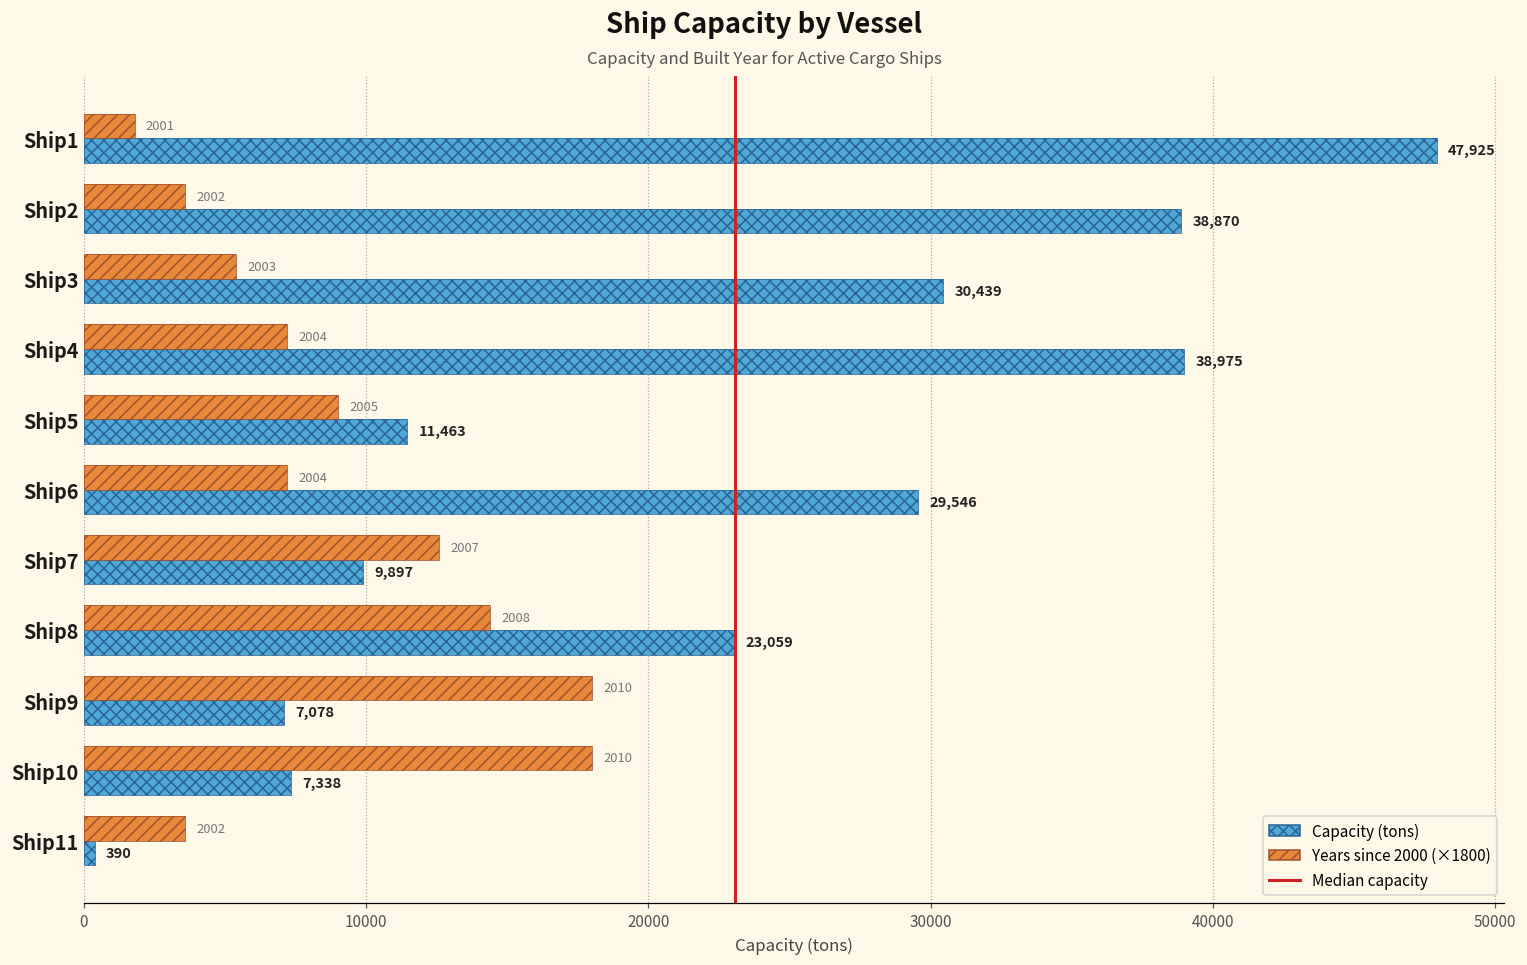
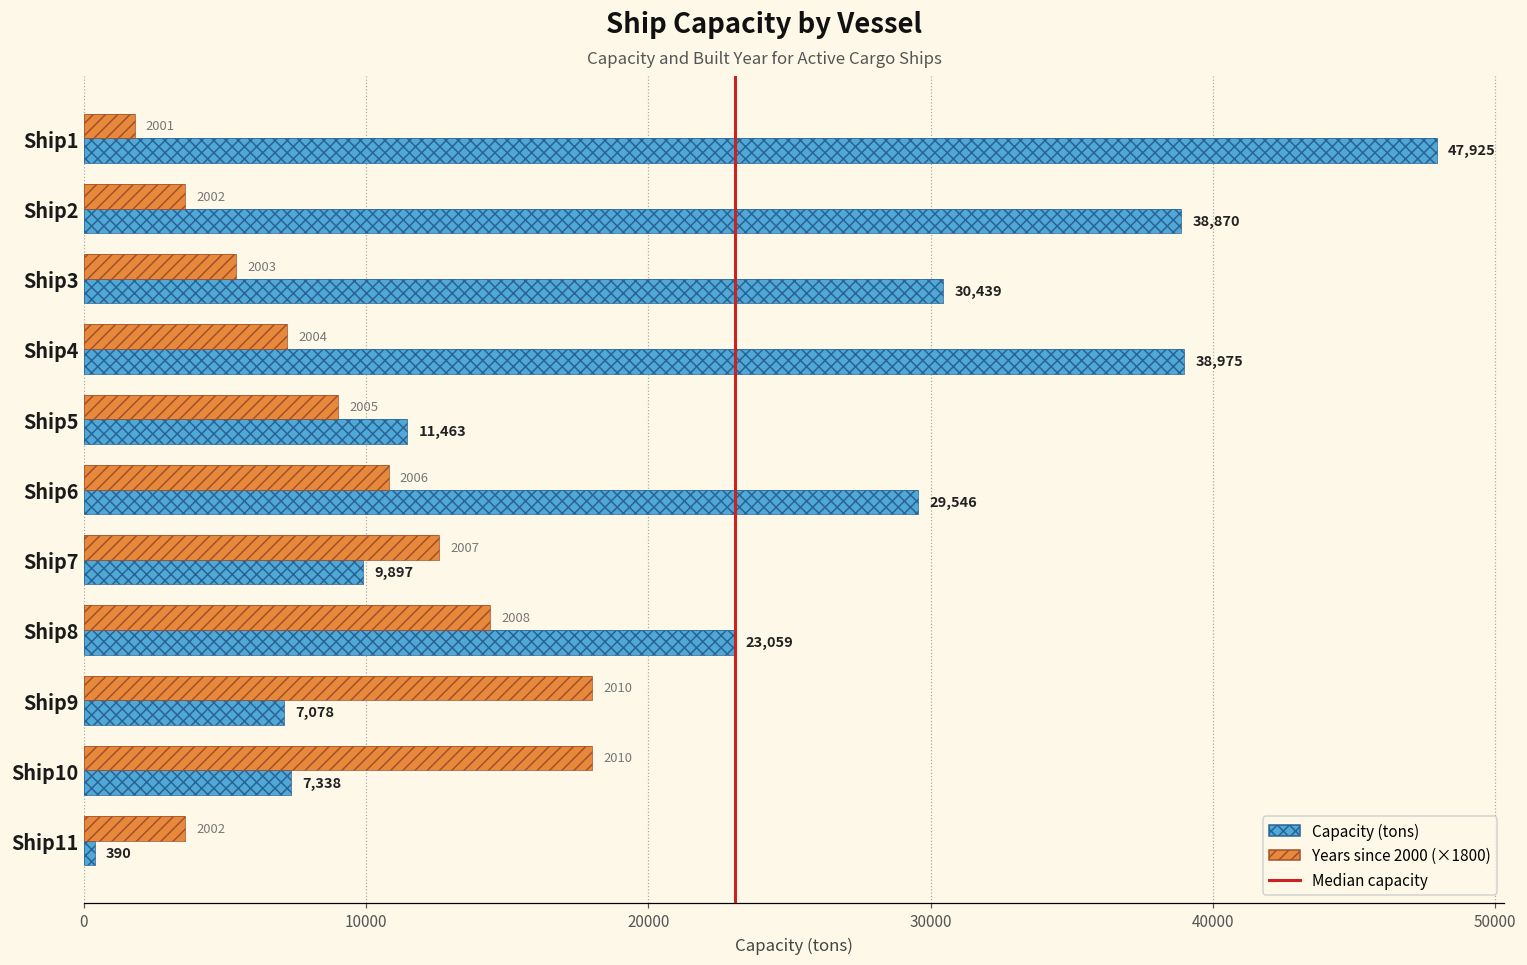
Years since 2000 (×1800), Ship6: 2004 -> 2006
